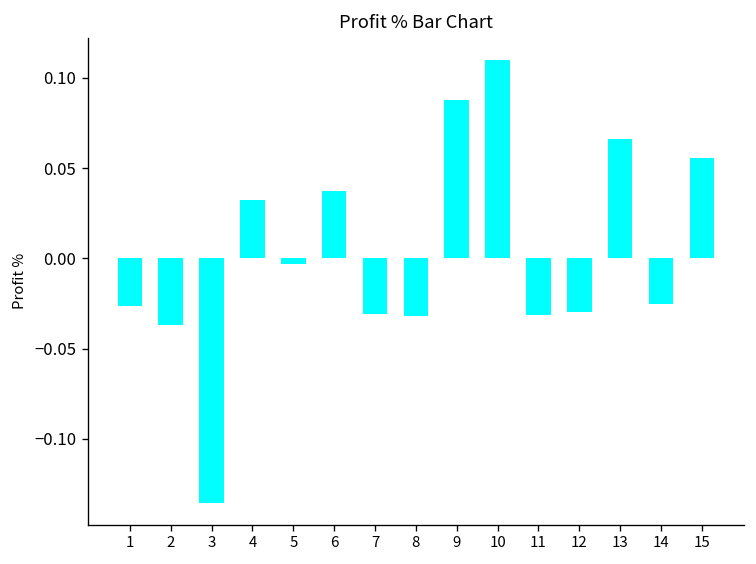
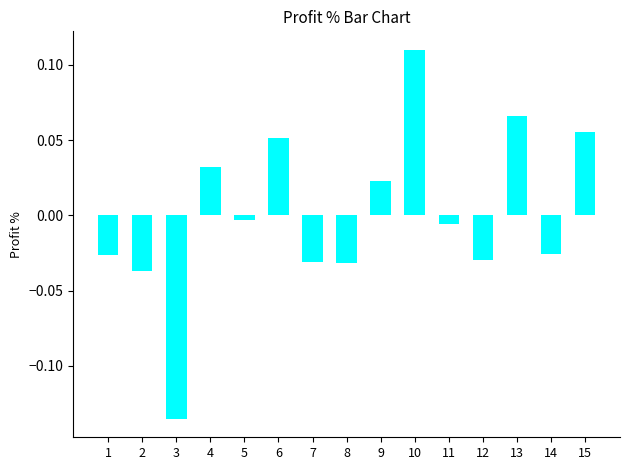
6: 0.038 -> 0.052
9: 0.088 -> 0.023
11: -0.031 -> -0.006
